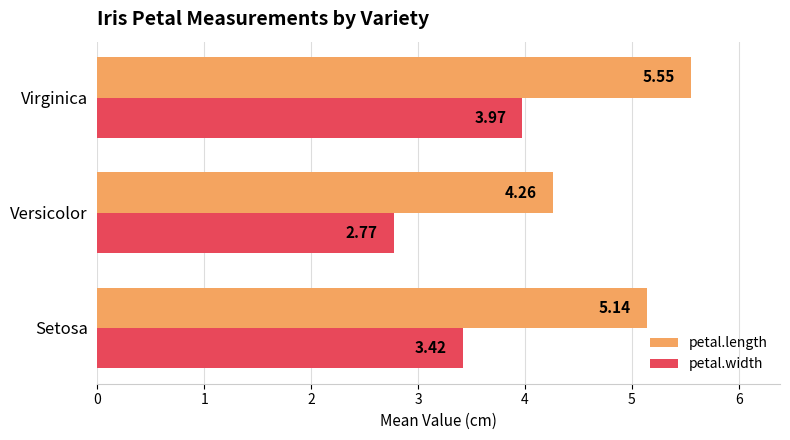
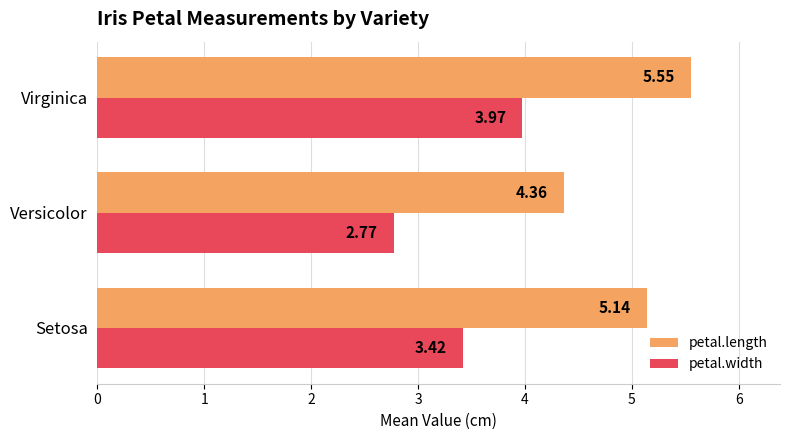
petal.length, Versicolor: 4.26 -> 4.36
